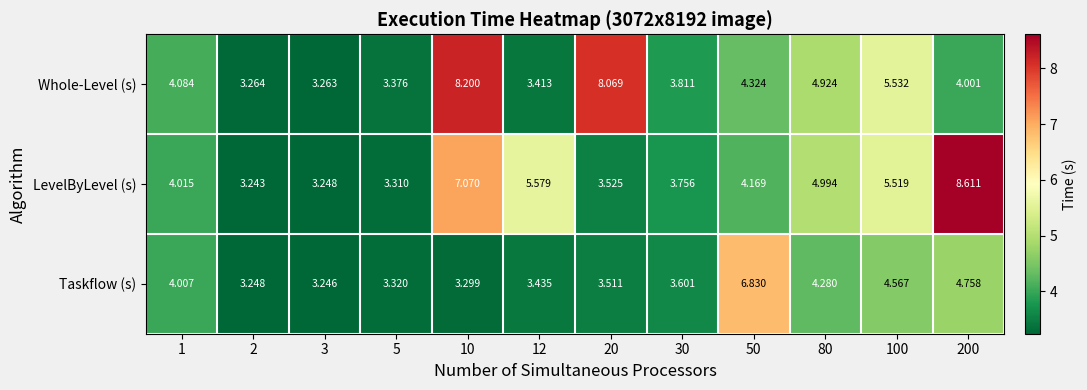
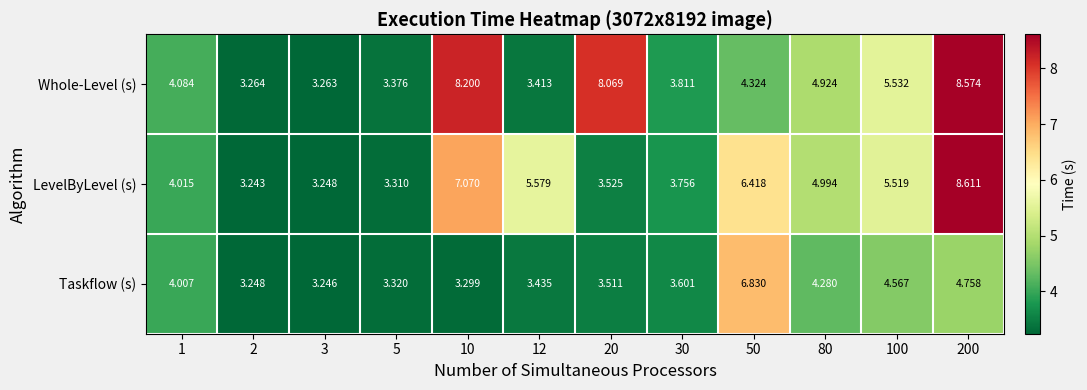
Whole-Level (s), 200: 4.001 -> 8.574
LevelByLevel (s), 50: 4.169 -> 6.418
